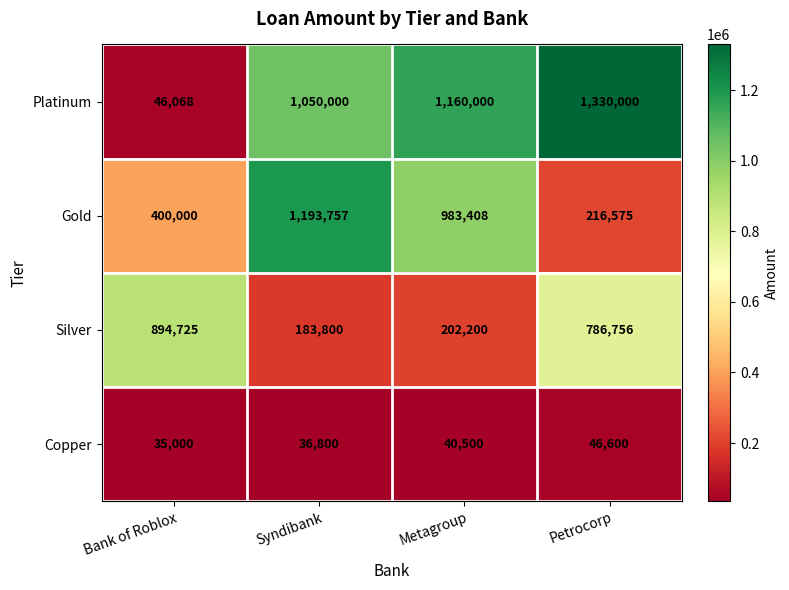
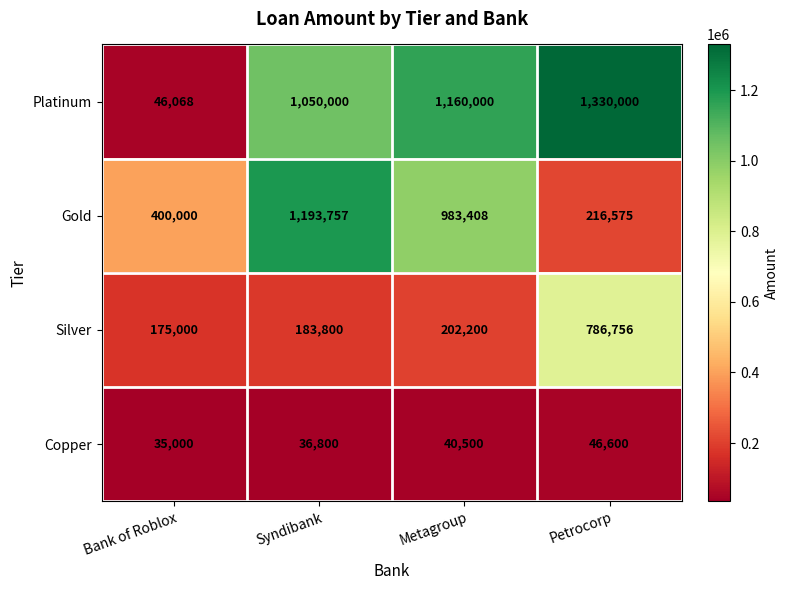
Silver, Bank of Roblox: 894,725 -> 175,000
